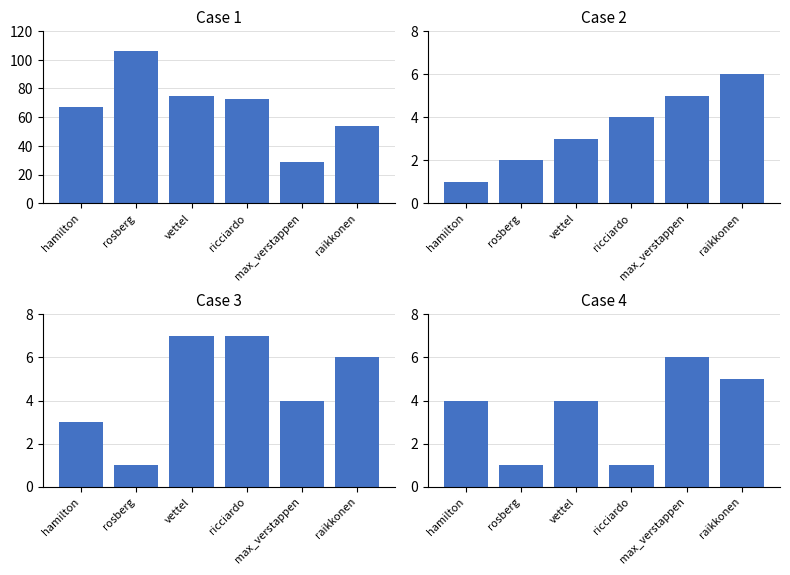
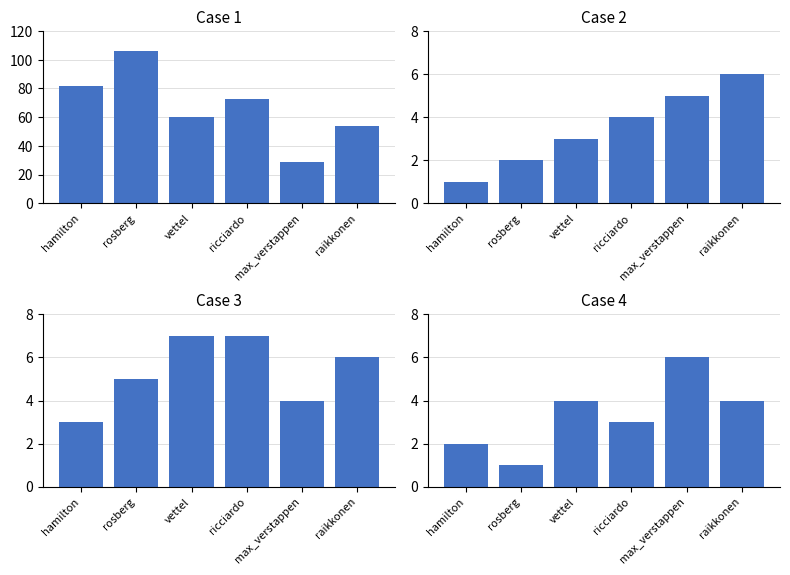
Case 1, hamilton: 67 -> 82
Case 1, vettel: 75 -> 60
Case 3, rosberg: 1 -> 5
Case 4, hamilton: 4 -> 2
Case 4, ricciardo: 1 -> 3
Case 4, raikkonen: 5 -> 4
